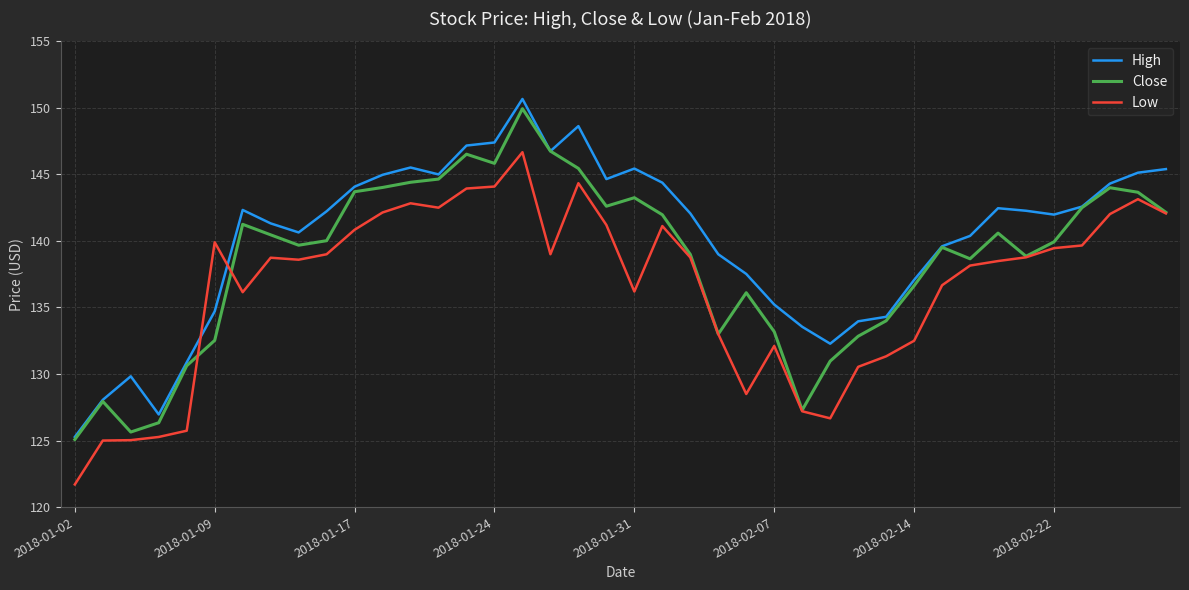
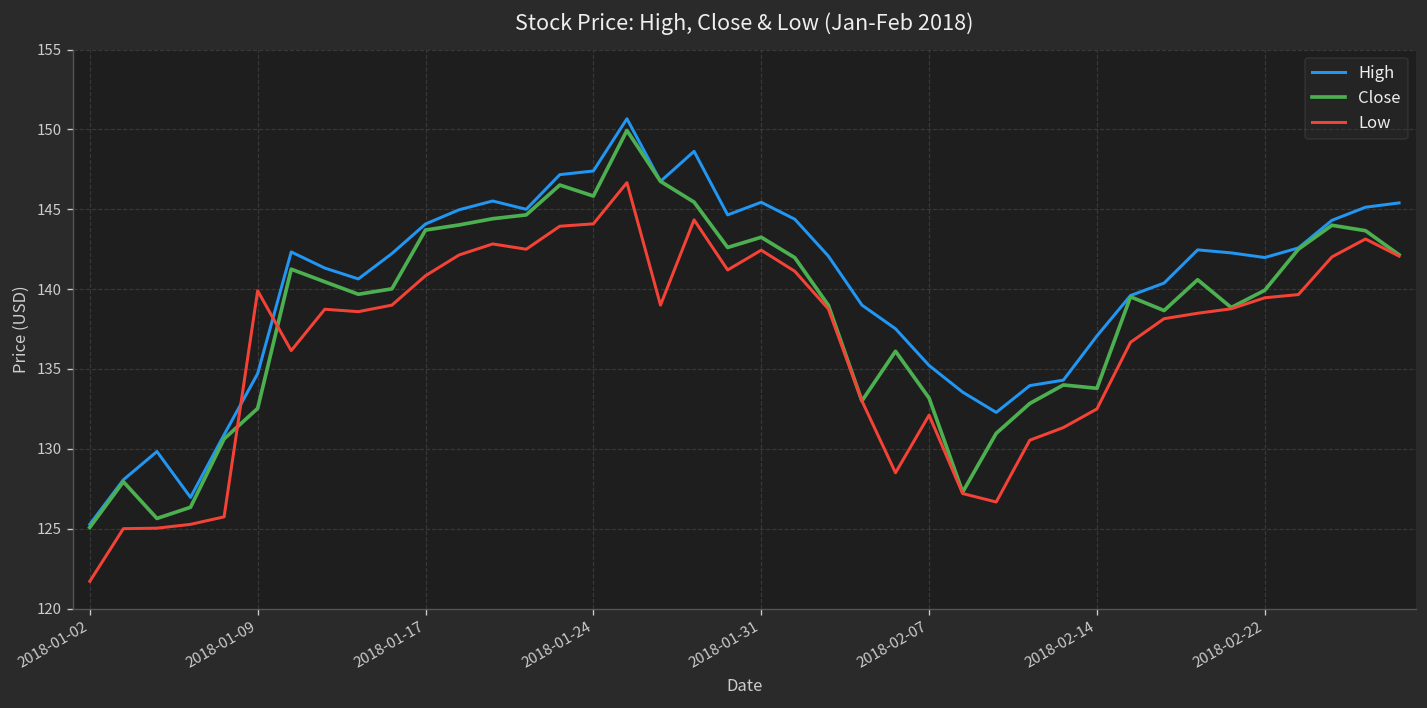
Low, 2018-01-31: 136.2 -> 142.4
Close, 2018-02-14: 136.6 -> 133.8
